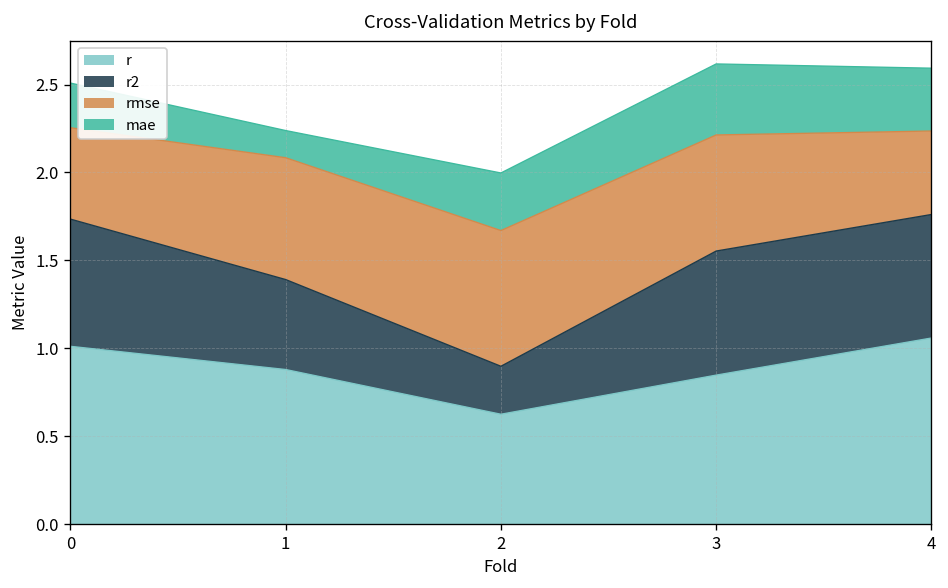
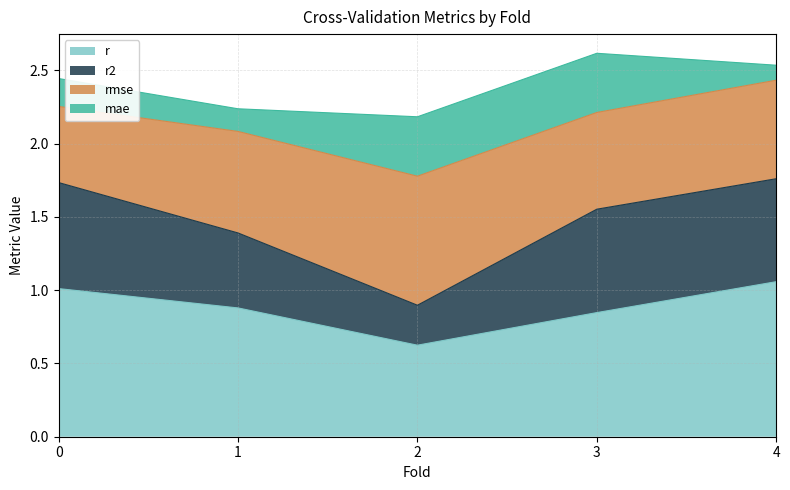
mae, 0: 0.25 -> 0.19
rmse, 2: 0.77 -> 0.88
mae, 2: 0.33 -> 0.41
rmse, 4: 0.47 -> 0.67
mae, 4: 0.36 -> 0.10
